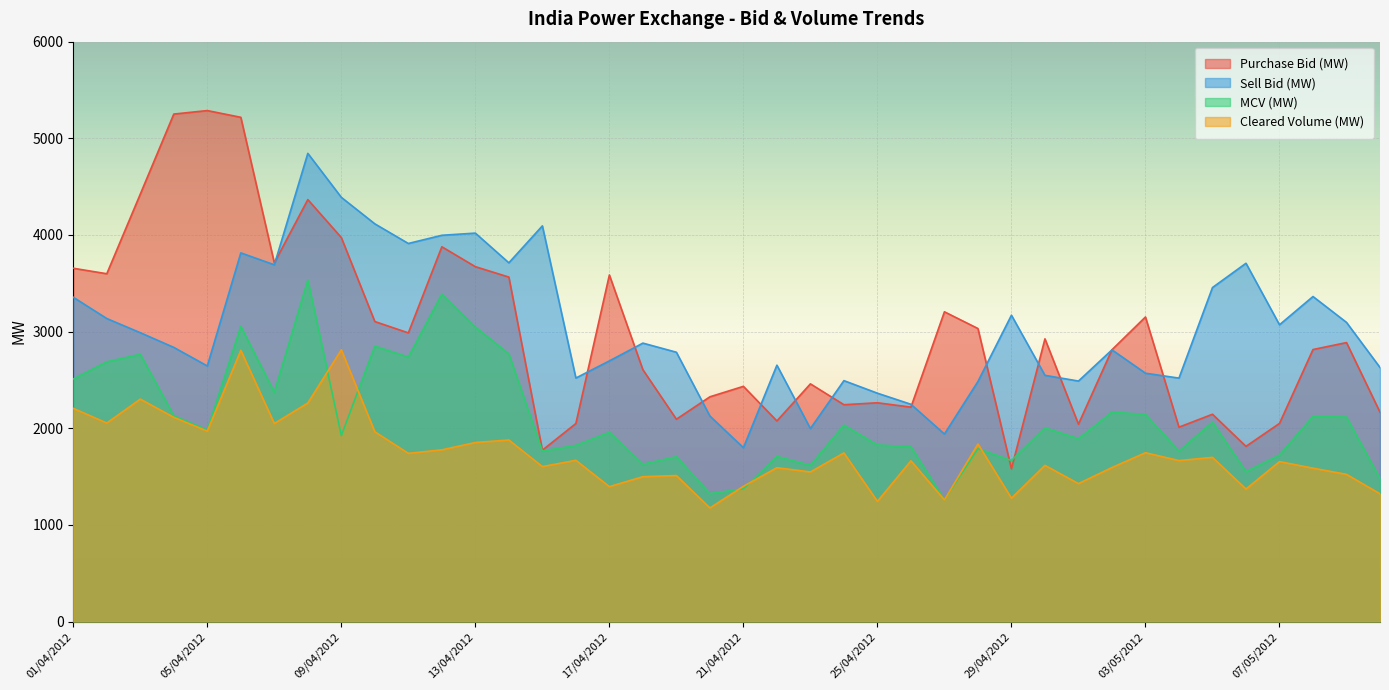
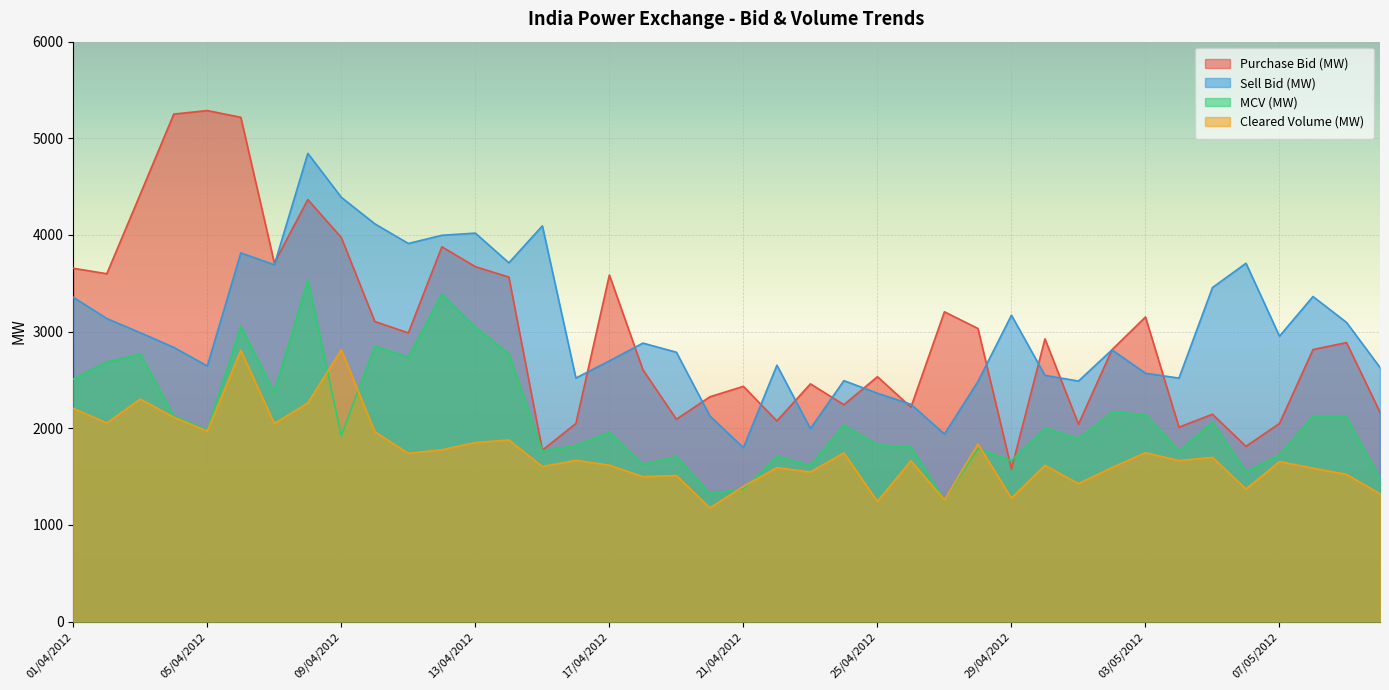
Cleared Volume (MW), 17/04/2012: 1400 -> 1600
Purchase Bid (MW), 25/04/2012: 2300 -> 2500
Sell Bid (MW), 07/05/2012: 3100 -> 3000
